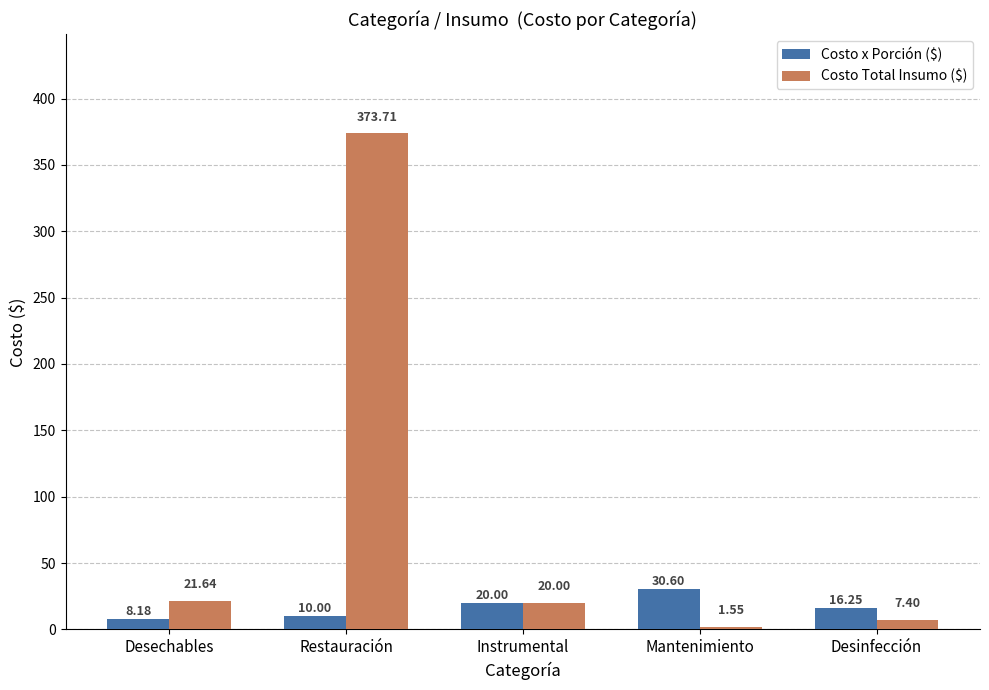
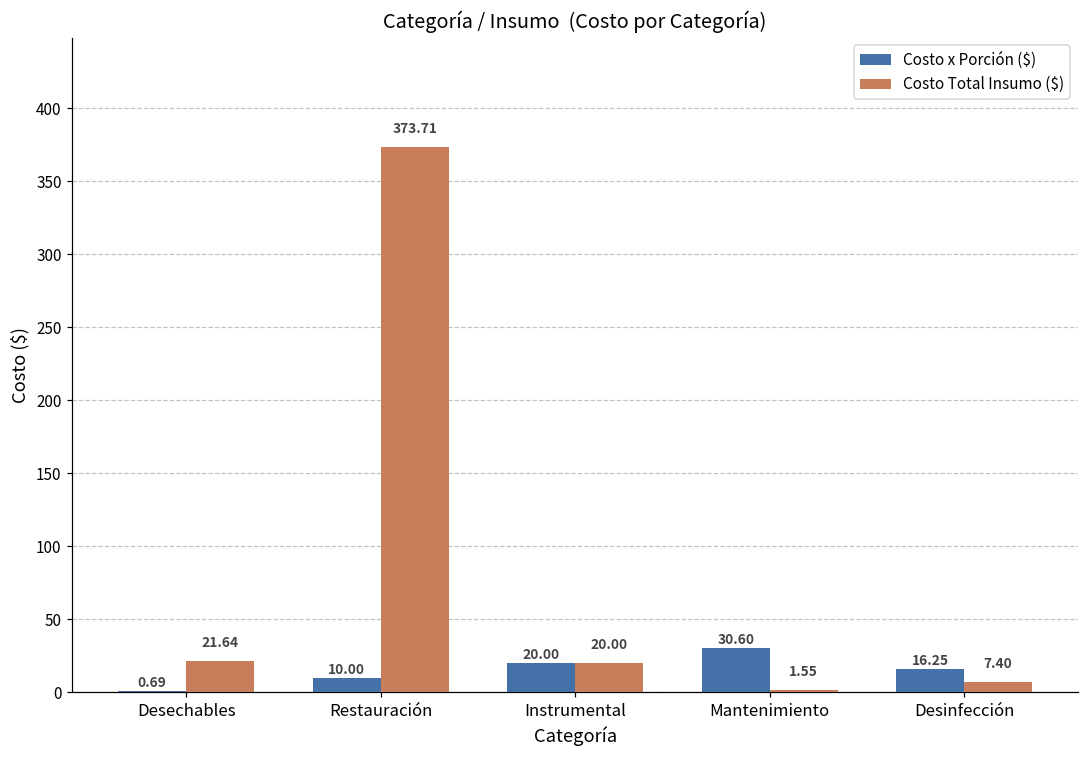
Costo x Porción ($), Desechables: 8.18 -> 0.69
